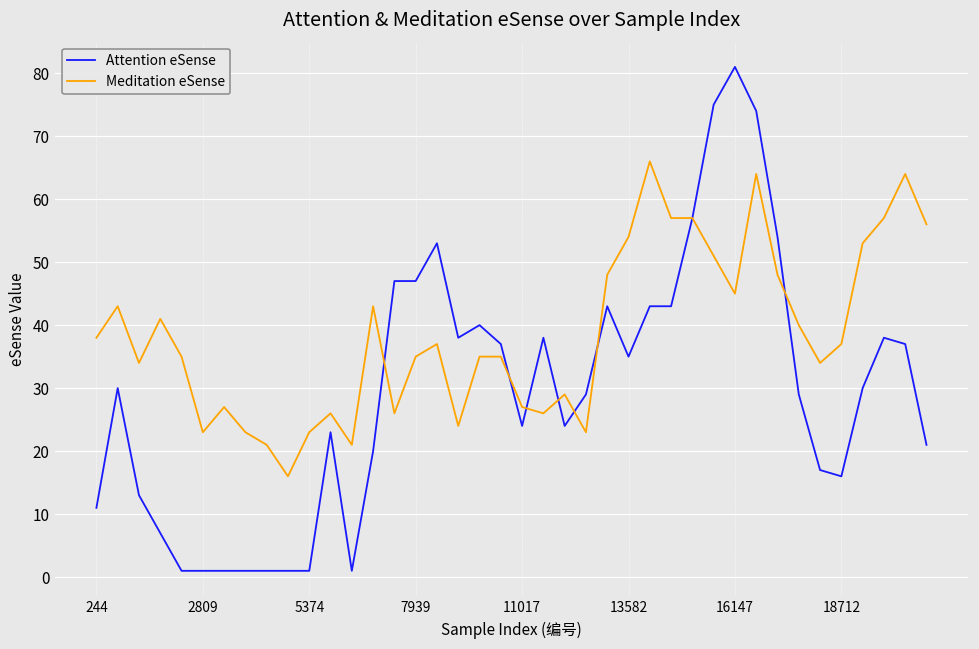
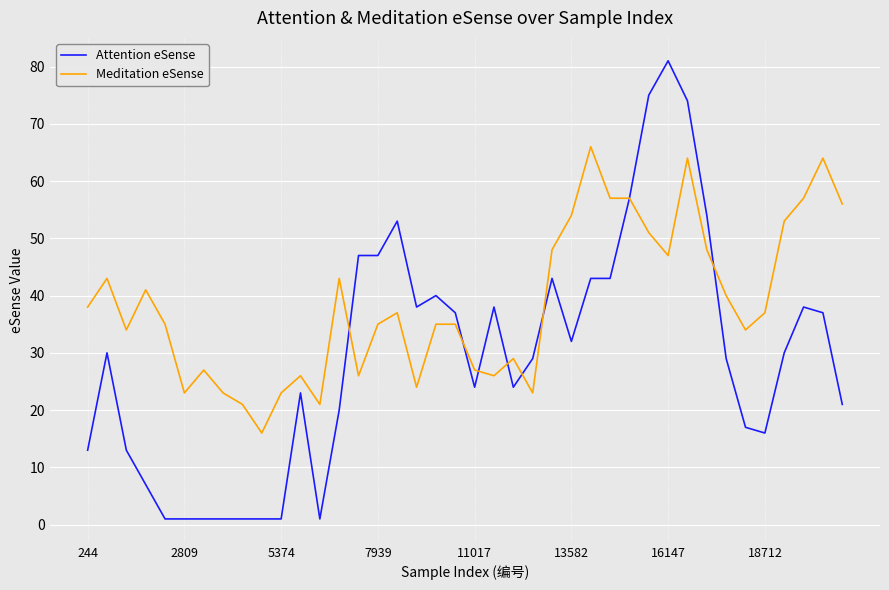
Attention eSense, 244: 11 -> 13
Attention eSense, 13582: 35 -> 32
Meditation eSense, 16147: 45 -> 47
